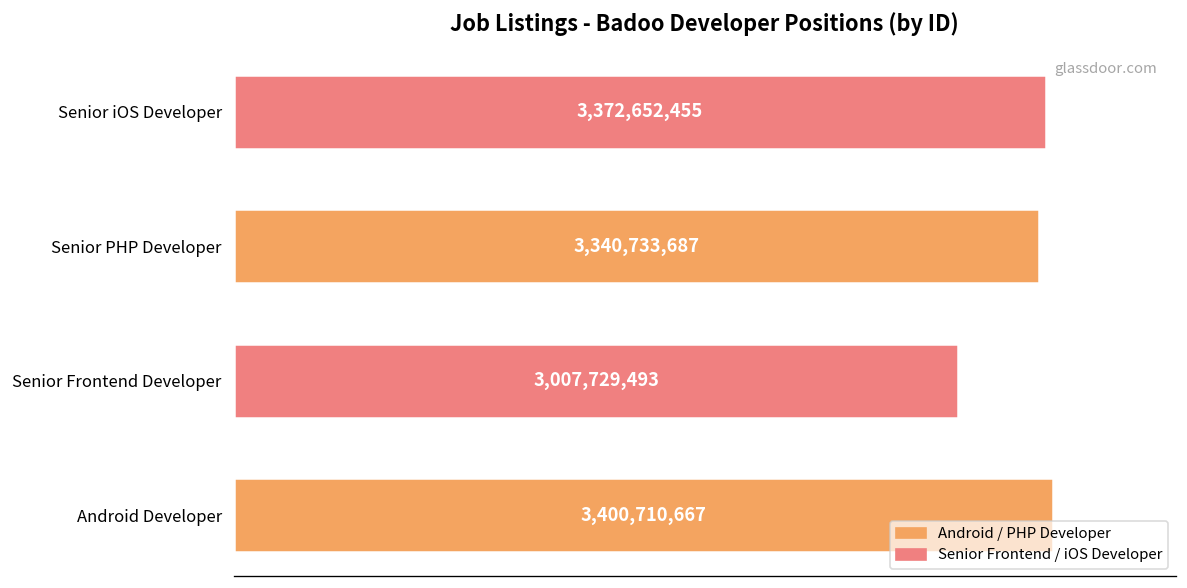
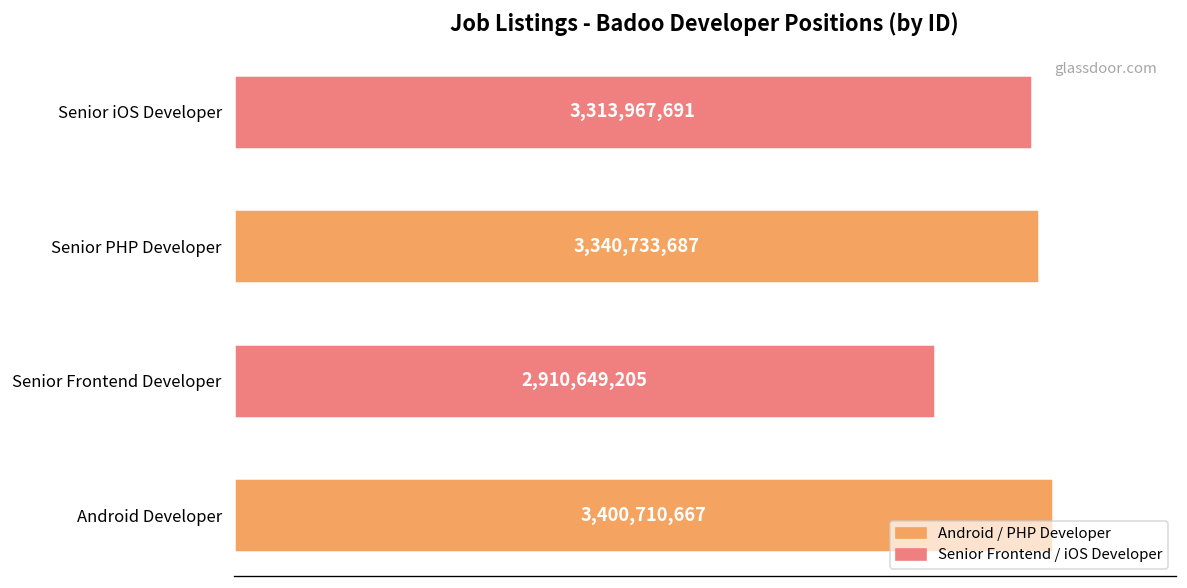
Senior iOS Developer: 3,372,652,455 -> 3,313,967,691
Senior Frontend Developer: 3,007,729,493 -> 2,910,649,205
